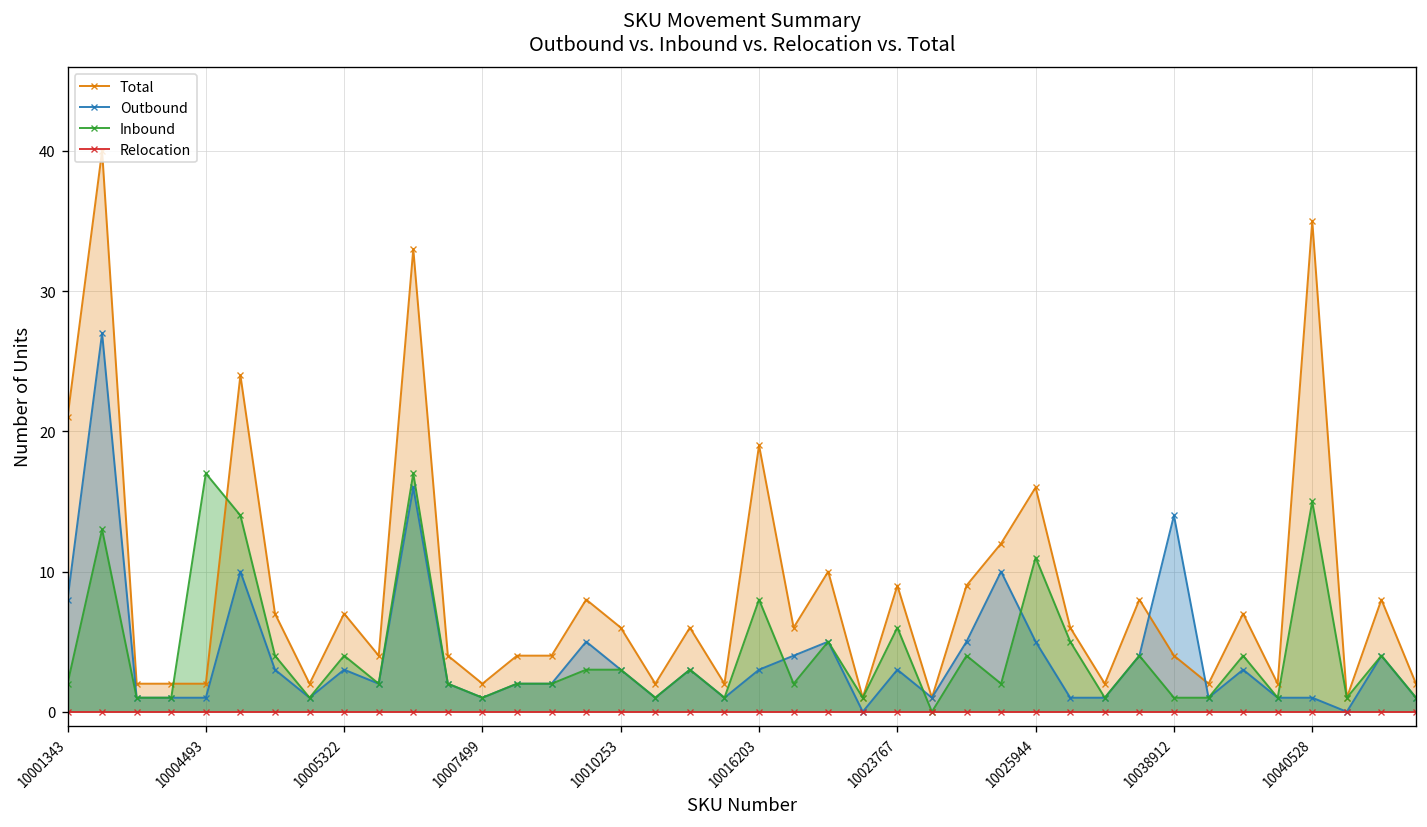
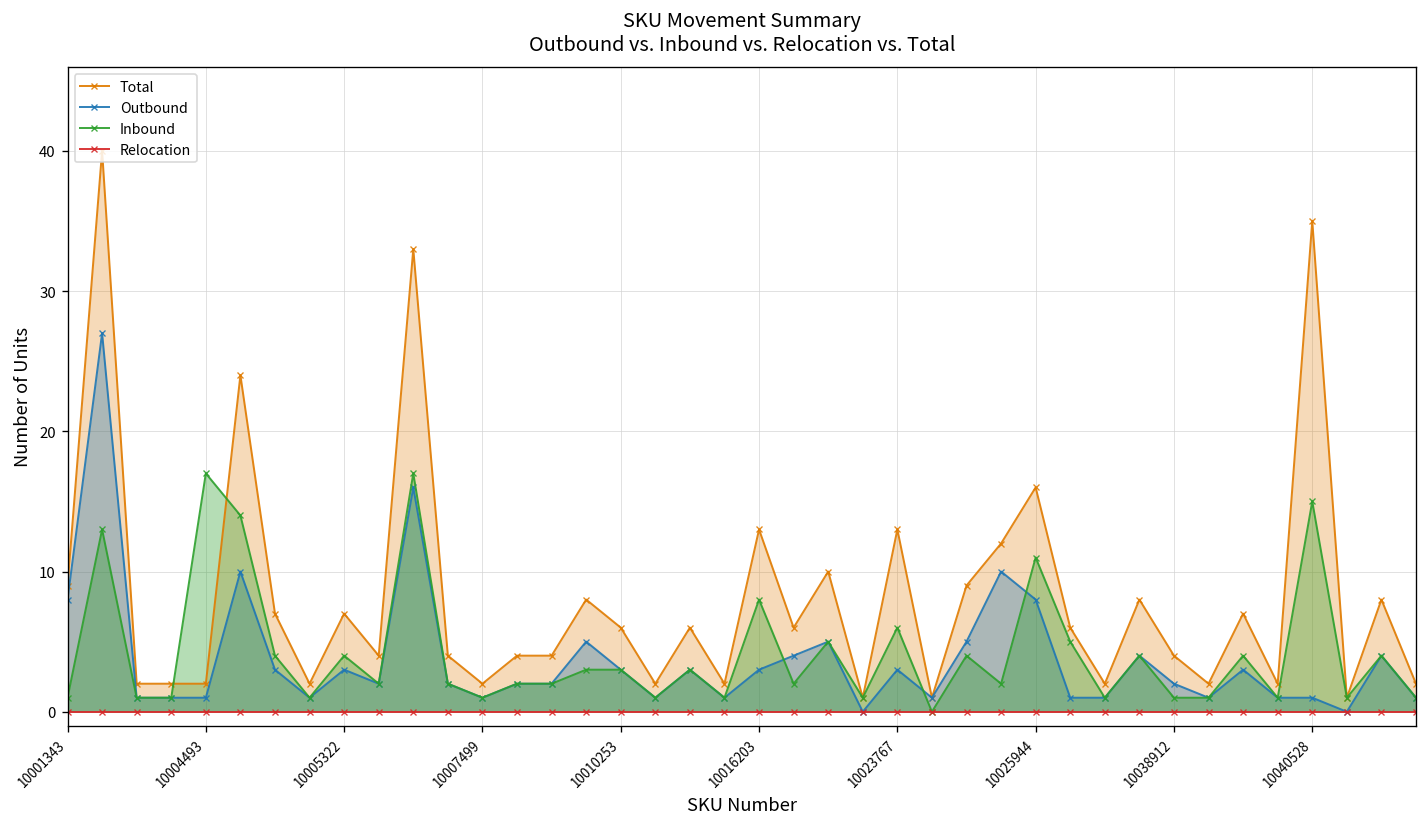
Total, 10001343: 21 -> 9
Inbound, 10001343: 2 -> 1
Total, 10016203: 19 -> 13
Total, 10023767: 9 -> 13
Outbound, 10025944: 5 -> 8
Outbound, 10038912: 14 -> 2
